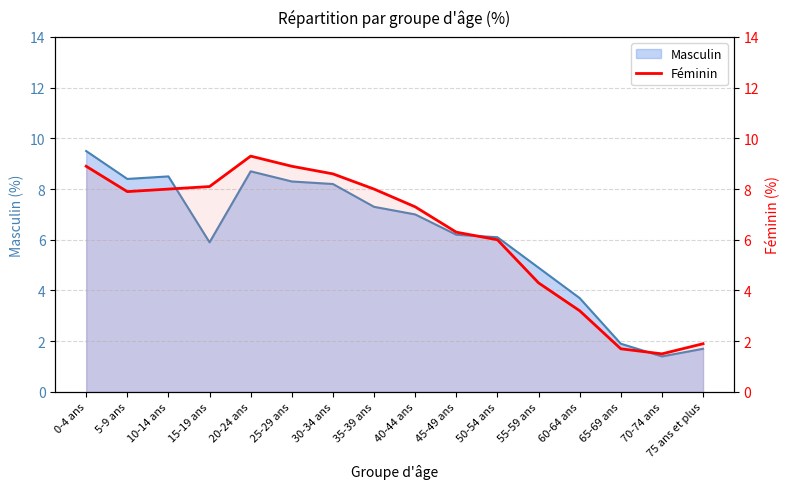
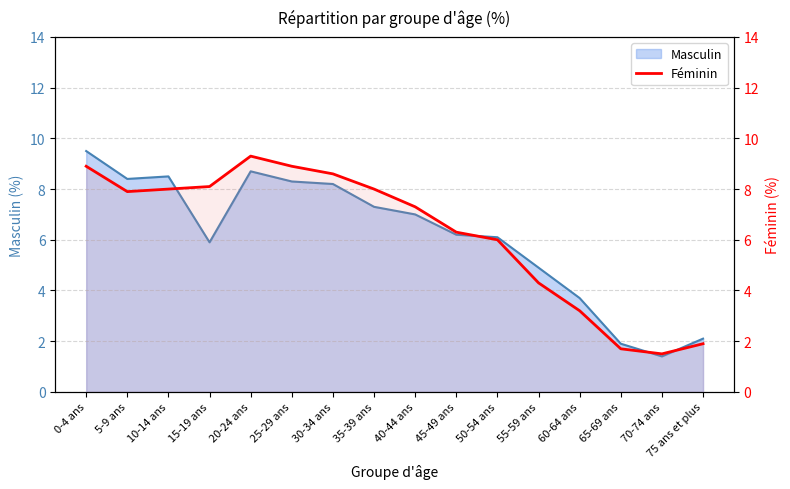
Masculin, 75 ans et plus: 1.7 -> 2.1
